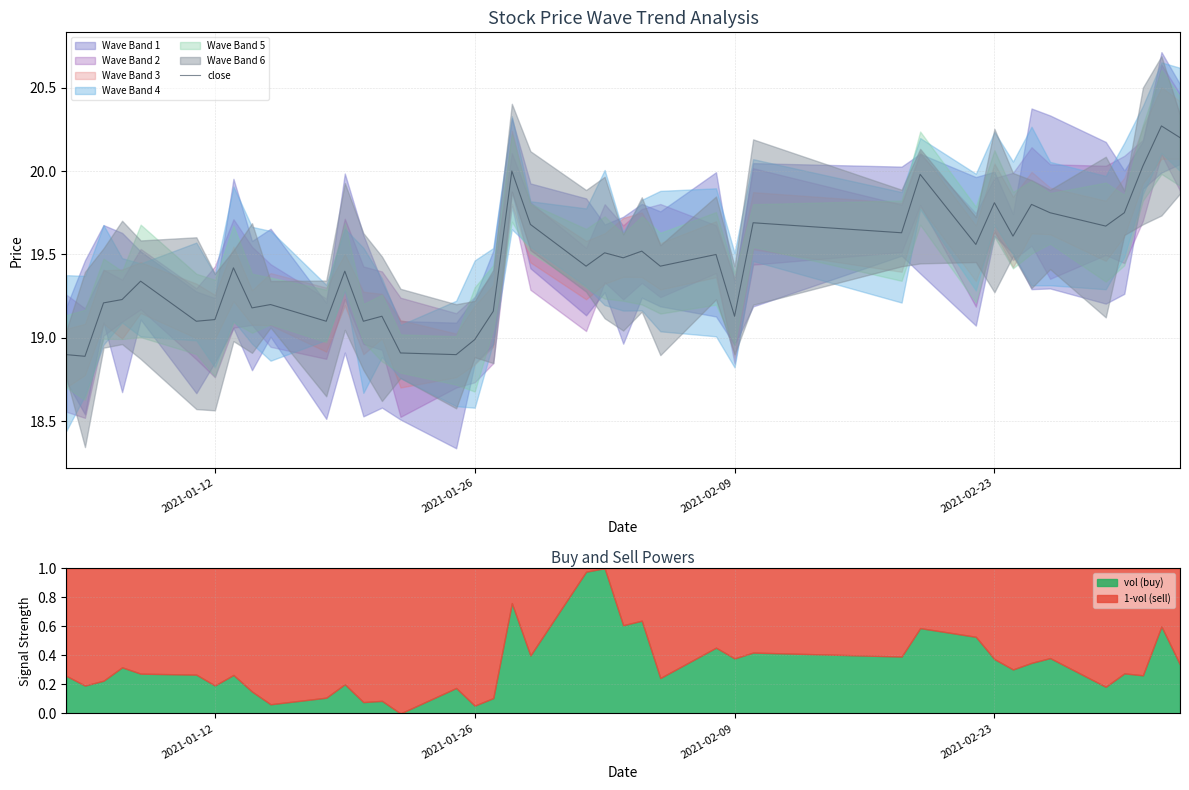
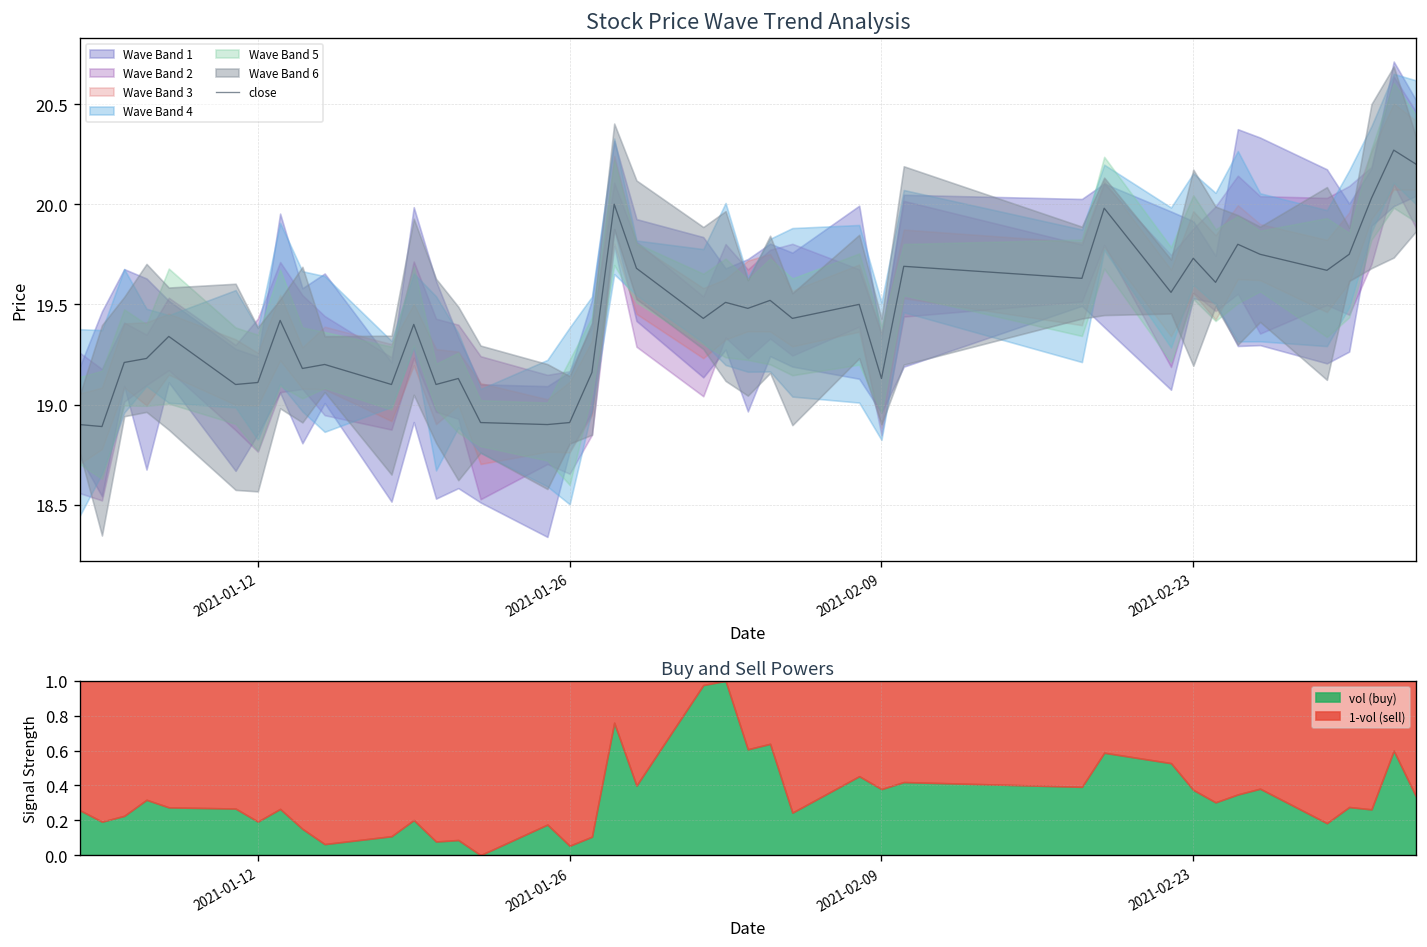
Stock Price Wave Trend Analysis, close, 2021-01-26: 18.99 -> 18.91
Stock Price Wave Trend Analysis, close, 2021-02-23: 19.81 -> 19.73
